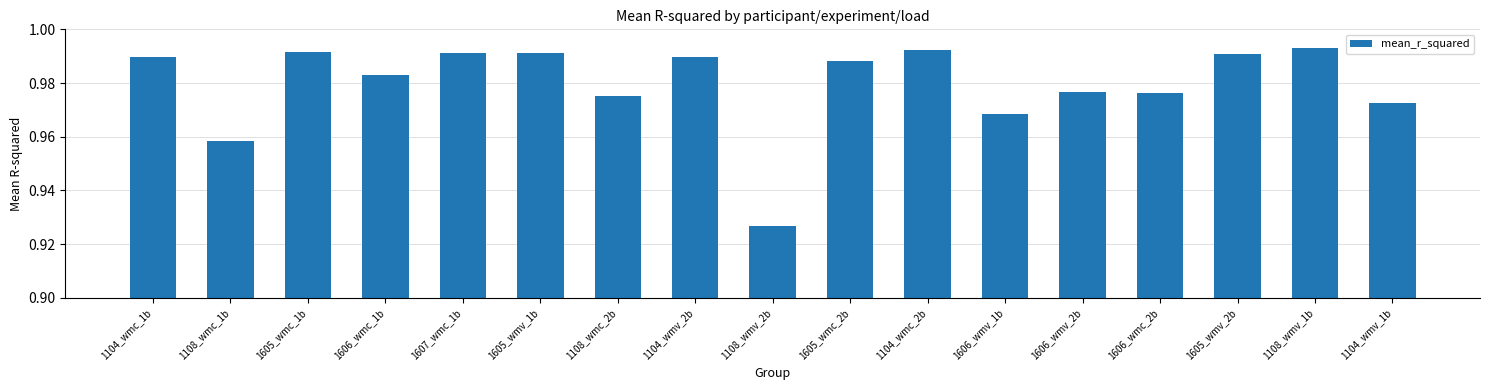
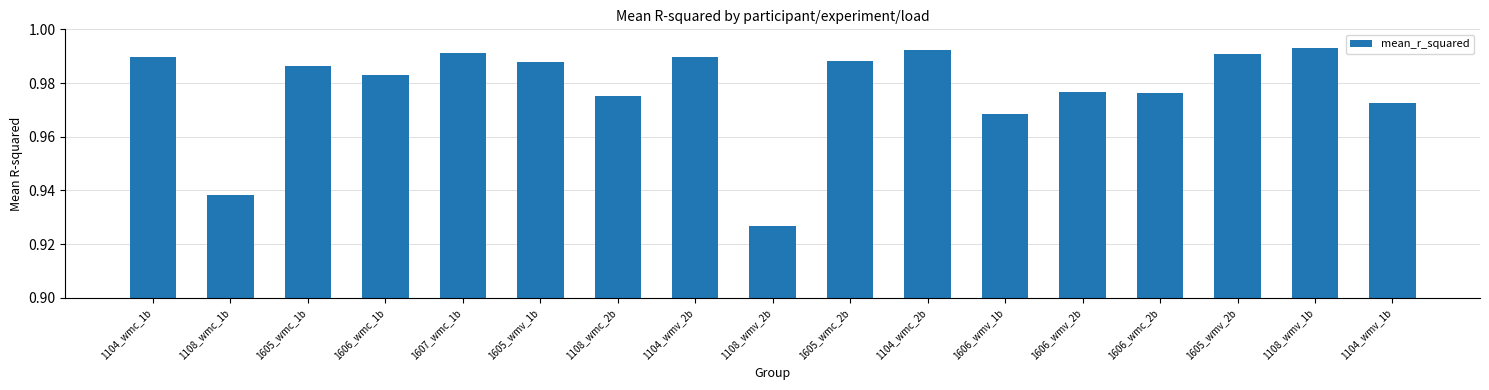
1108_wmc_1b: 0.958 -> 0.938
1605_wmc_1b: 0.991 -> 0.986
1605_wmv_1b: 0.991 -> 0.988
